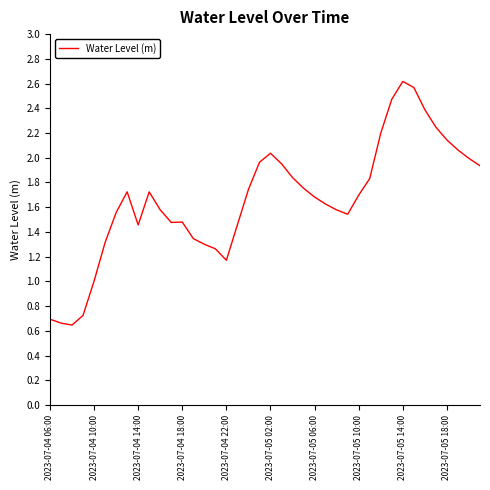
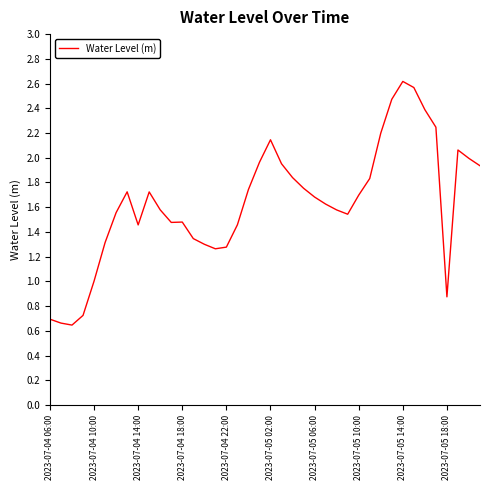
2023-07-04 22:00: 1.17 -> 1.28
2023-07-05 02:00: 2.04 -> 2.15
2023-07-05 18:00: 2.14 -> 0.88
